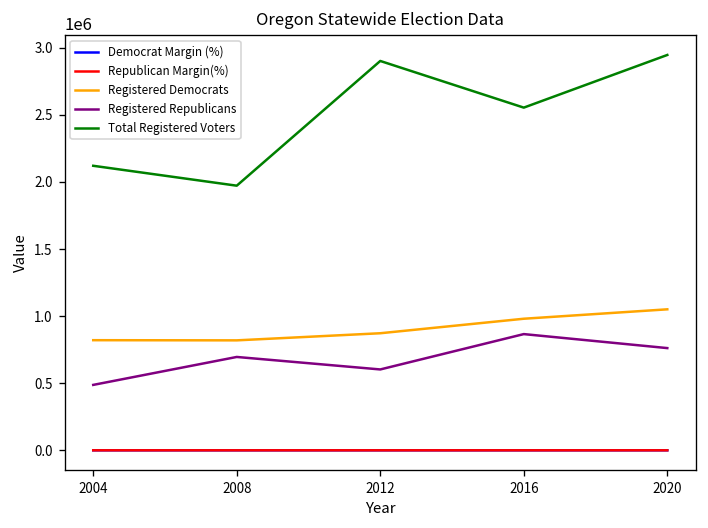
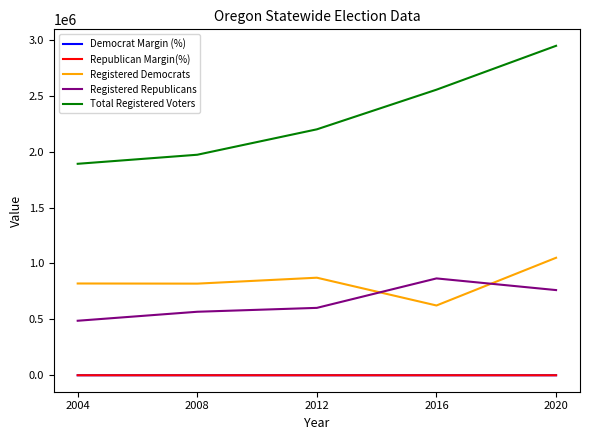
Total Registered Voters, 2004: 2120000 -> 1890000
Registered Republicans, 2008: 700000 -> 570000
Total Registered Voters, 2012: 2900000 -> 2200000
Registered Democrats, 2016: 980000 -> 620000
